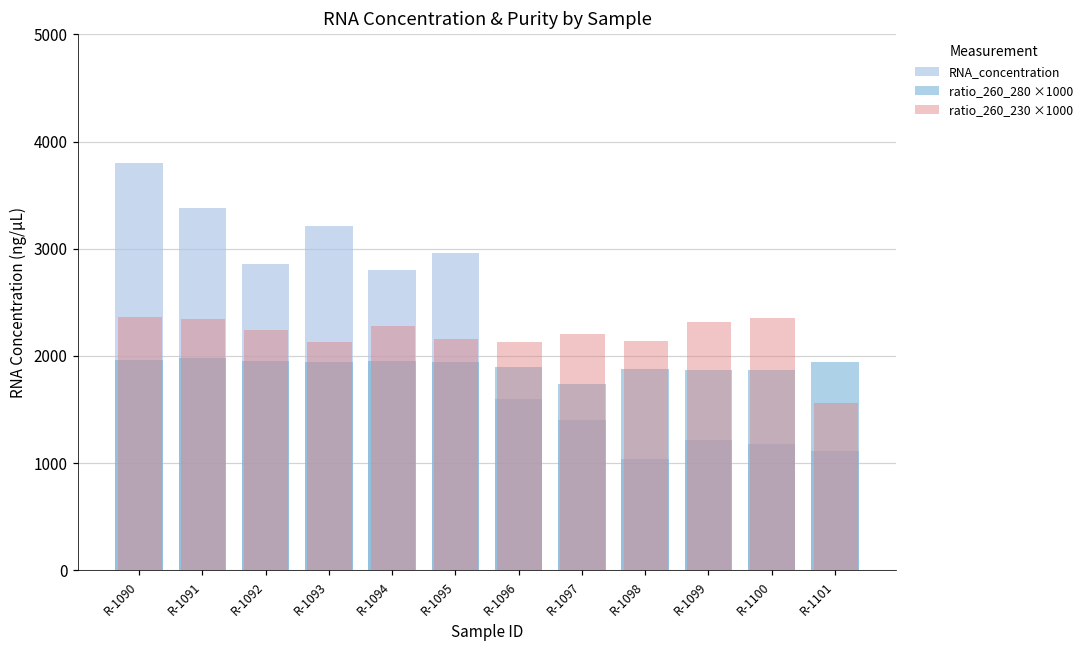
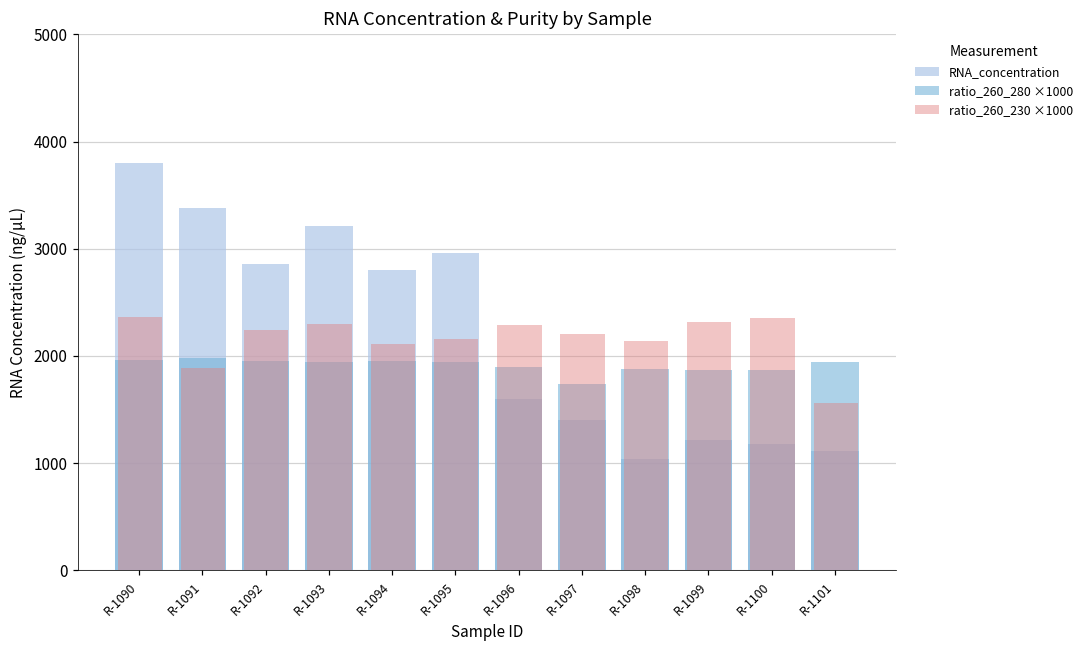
ratio_260_230 ×1000, R-1091: 2300 -> 1900
ratio_260_230 ×1000, R-1093: 2100 -> 2300
ratio_260_230 ×1000, R-1094: 2300 -> 2100
ratio_260_230 ×1000, R-1096: 2100 -> 2300
